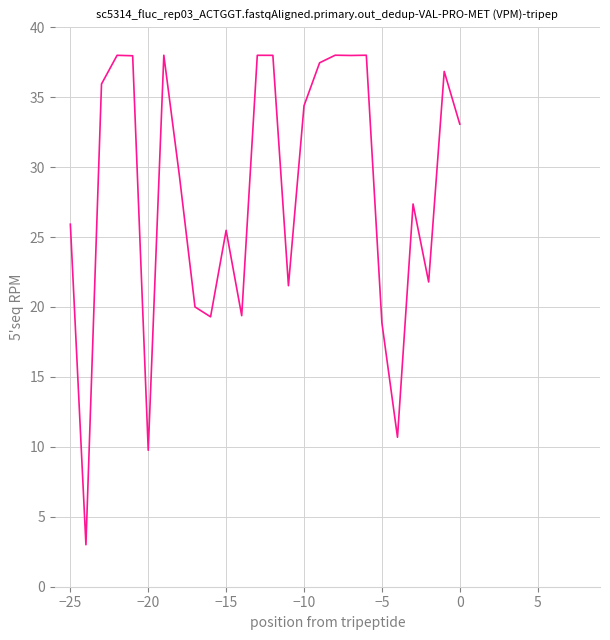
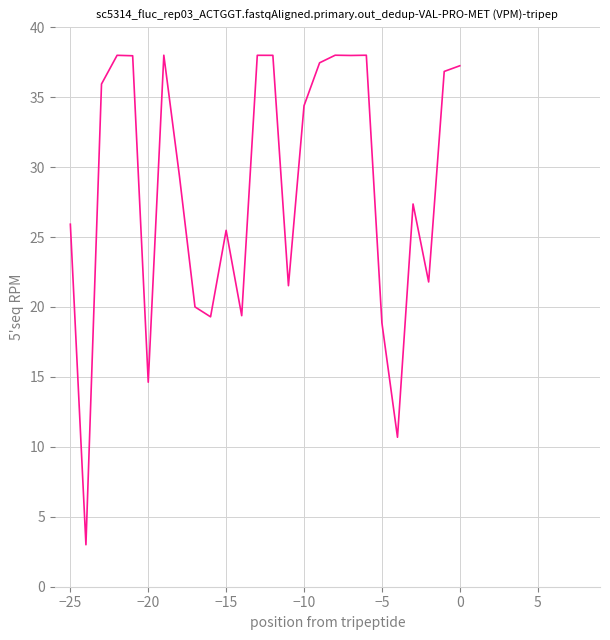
−20: 9.8 -> 14.6
0: 33.1 -> 37.2
